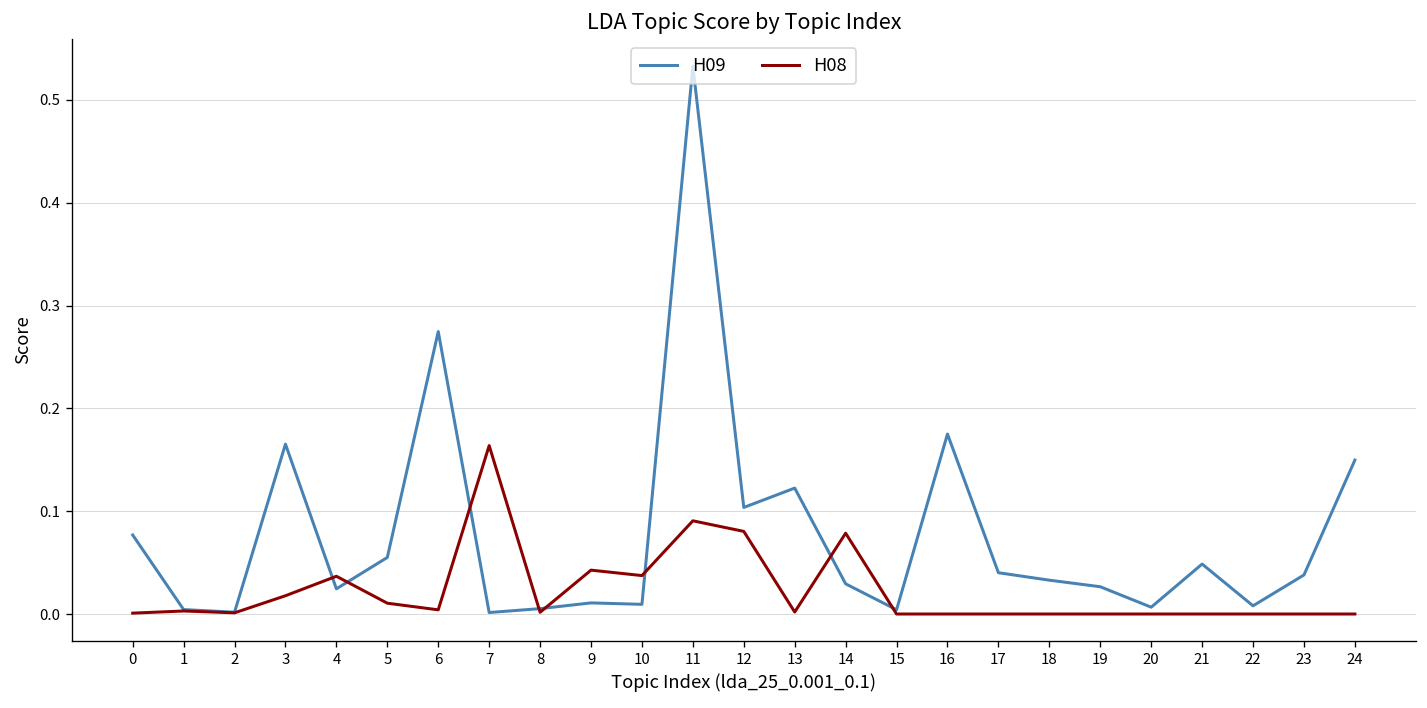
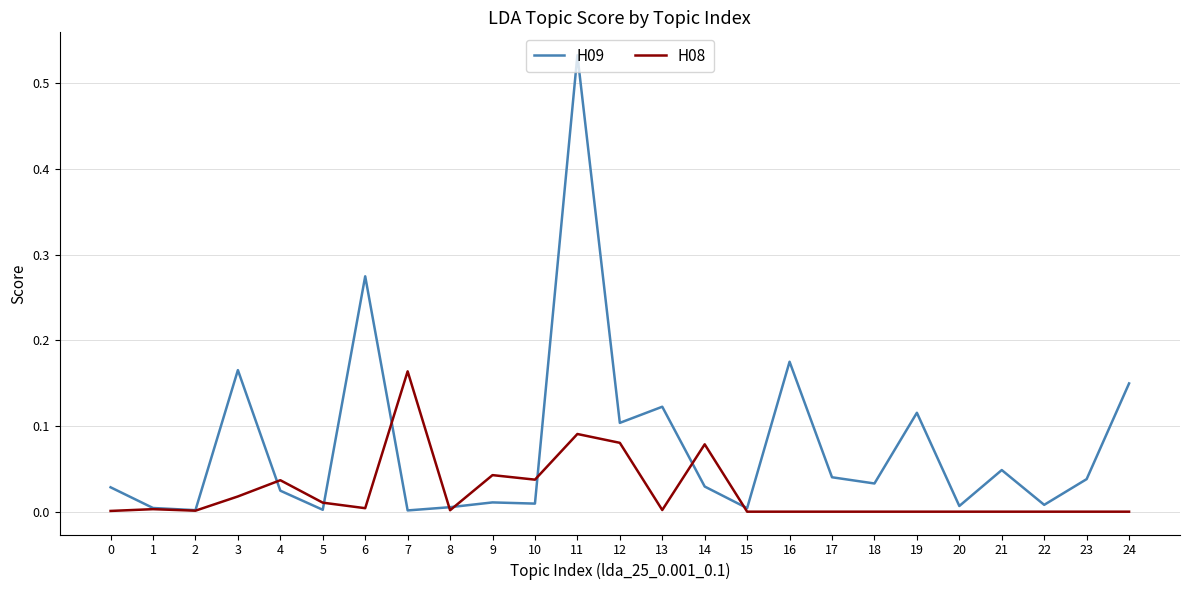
H09, 0: 0.08 -> 0.03
H09, 5: 0.06 -> 0.00
H09, 19: 0.03 -> 0.12
